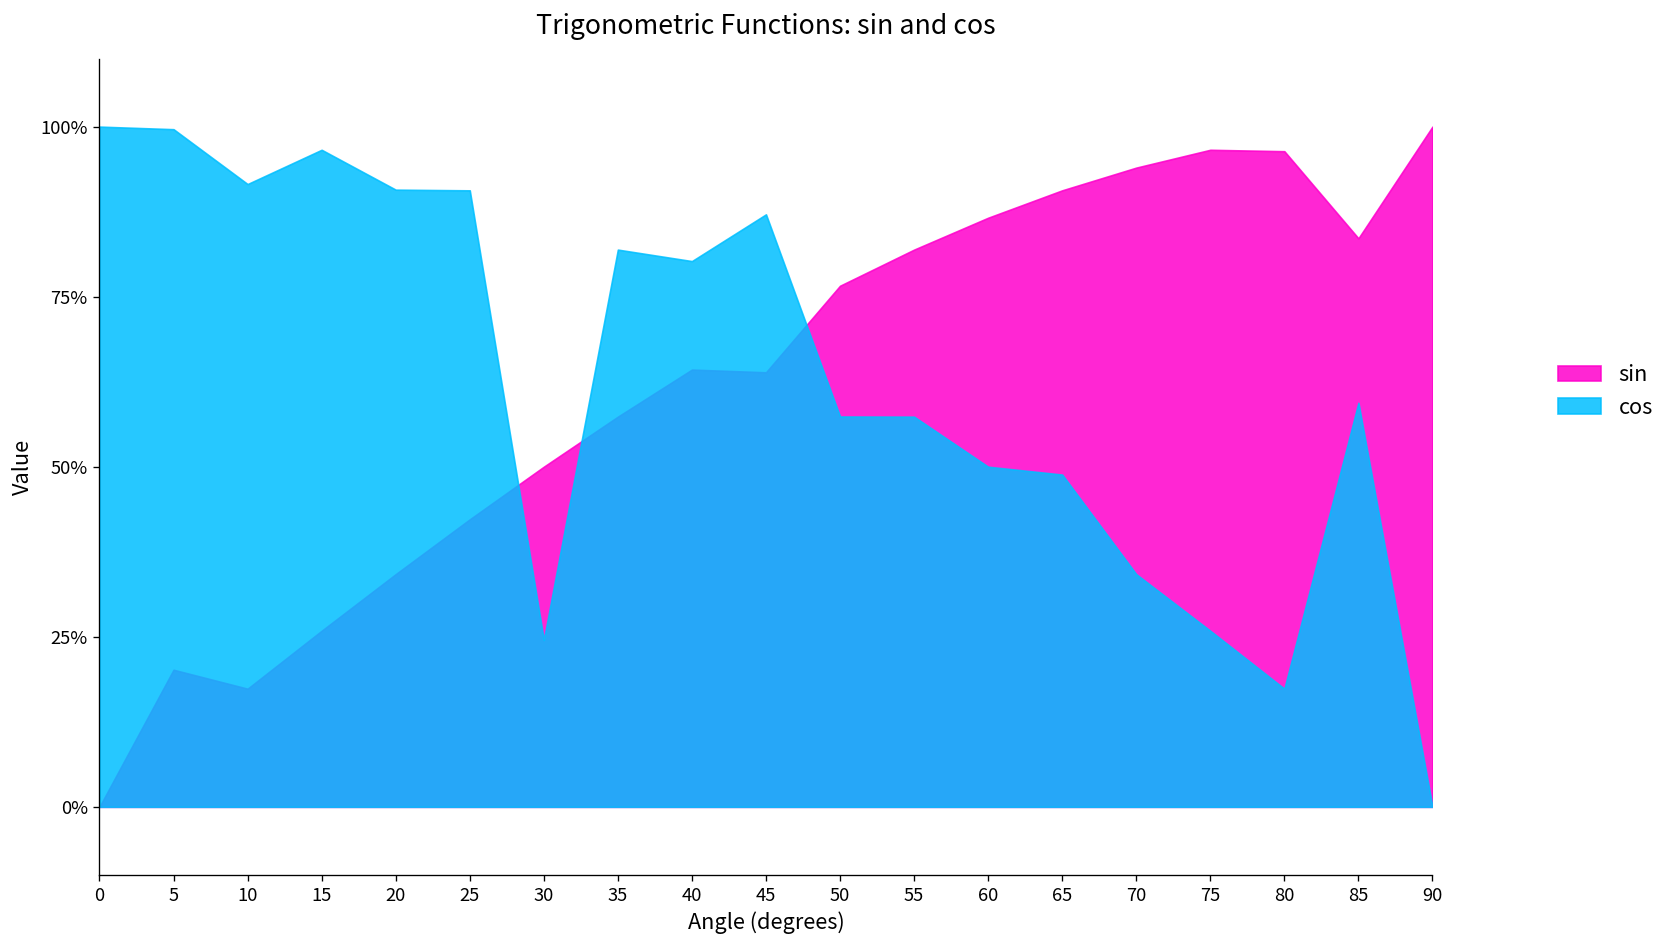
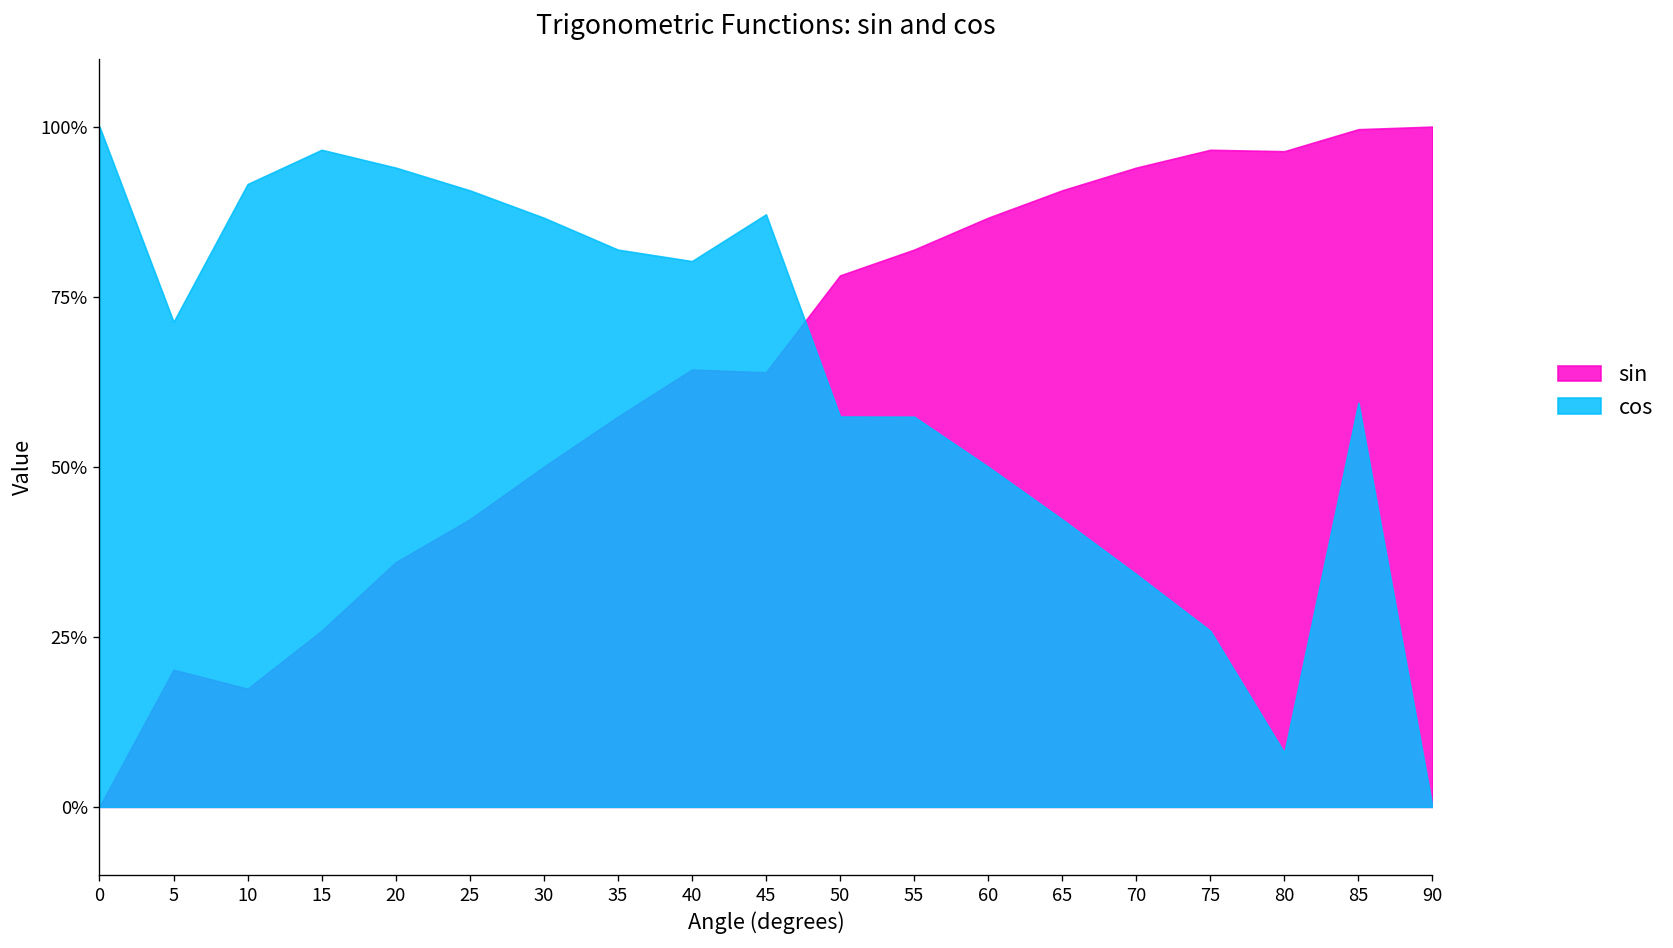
cos, 5: 100% -> 71%
sin, 20: 34% -> 36%
cos, 20: 91% -> 94%
cos, 30: 25% -> 87%
sin, 50: 77% -> 78%
cos, 65: 49% -> 42%
cos, 80: 17% -> 8%
sin, 85: 84% -> 100%
